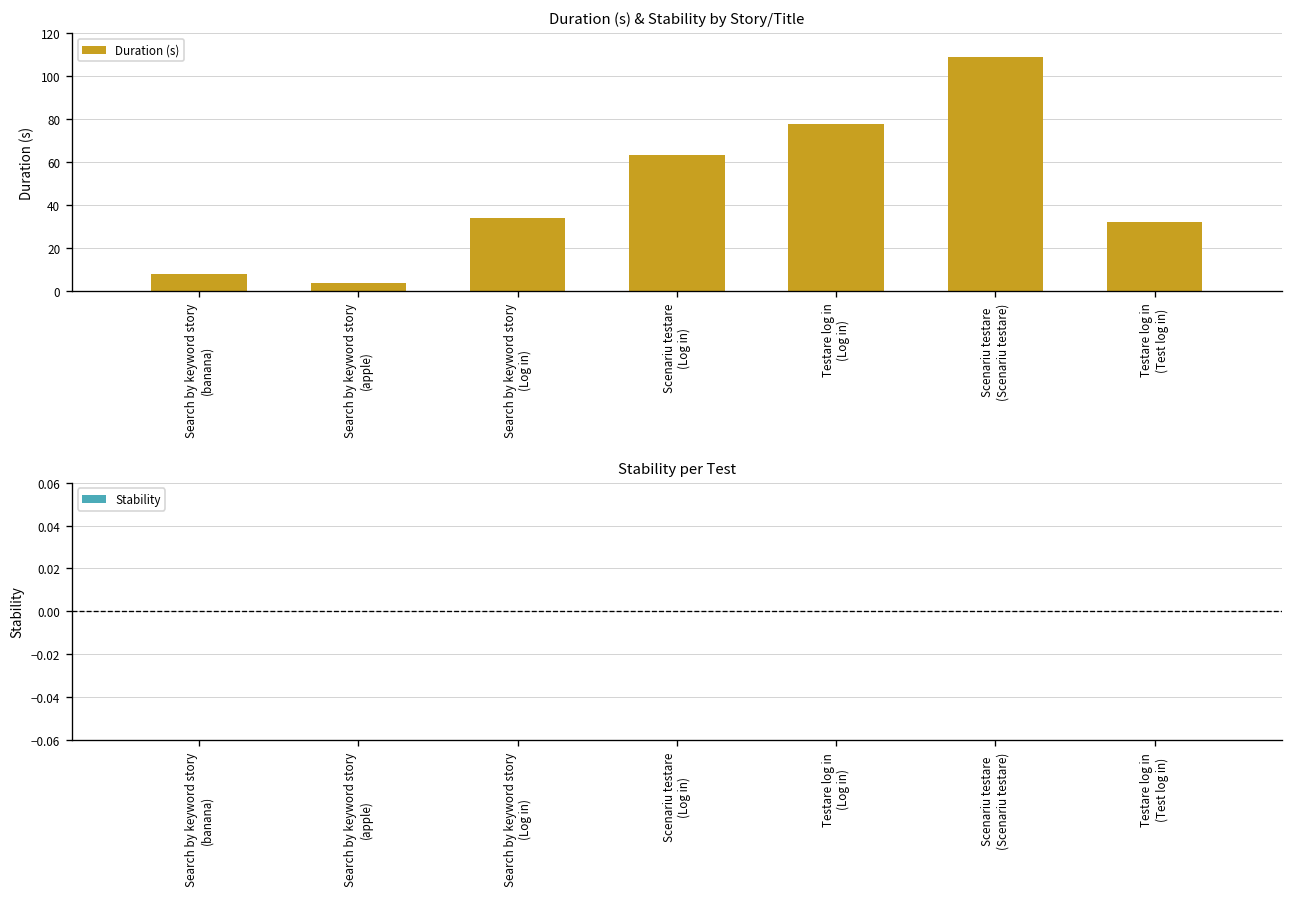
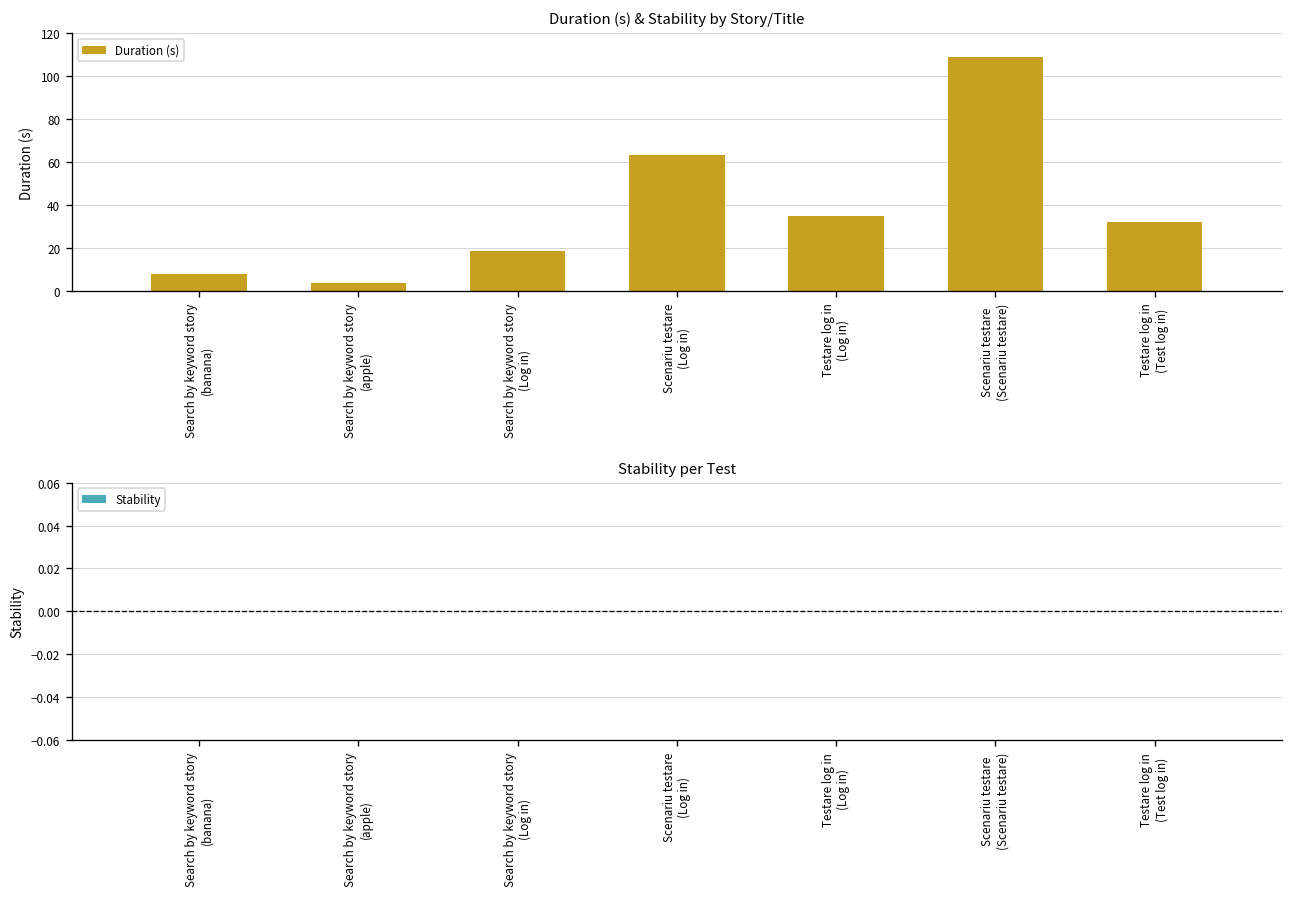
Duration (s) & Stability by Story/Title, Search by keyword story (Log in): 34 -> 18
Duration (s) & Stability by Story/Title, Testare log in (Log in): 78 -> 35
